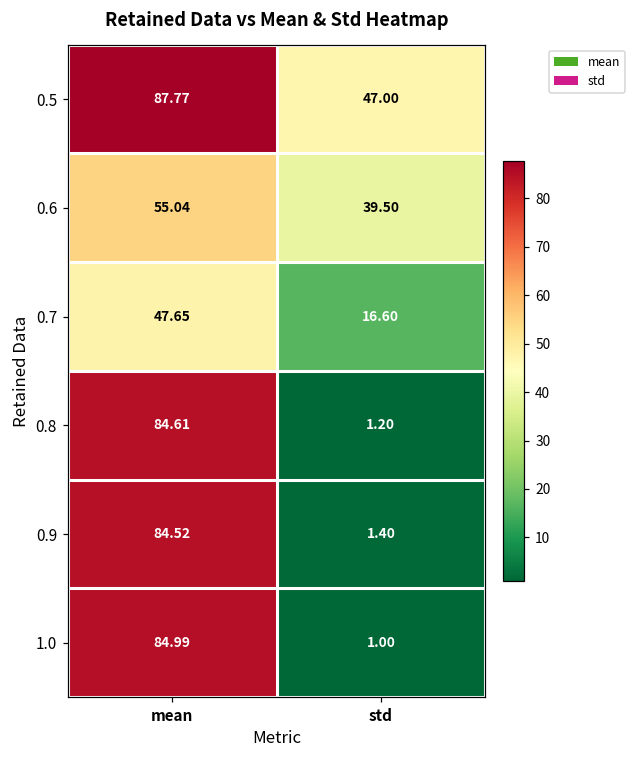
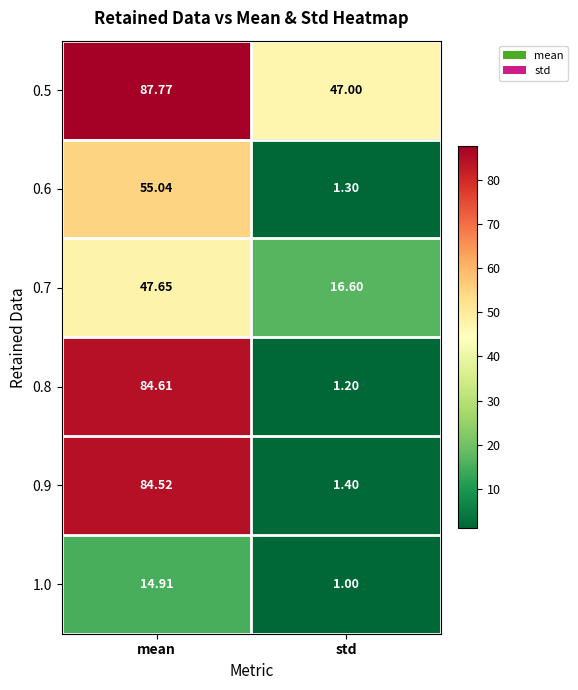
0.6, std: 39.50 -> 1.30
1.0, mean: 84.99 -> 14.91
